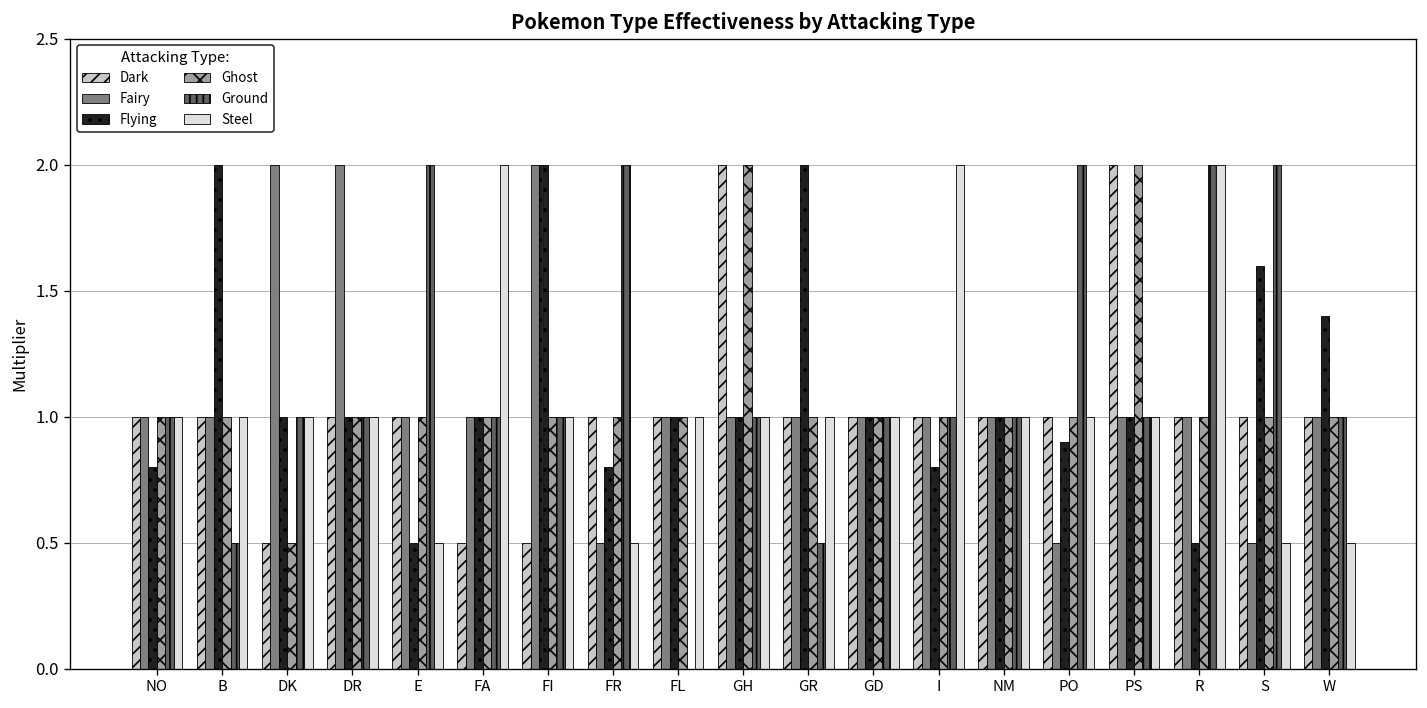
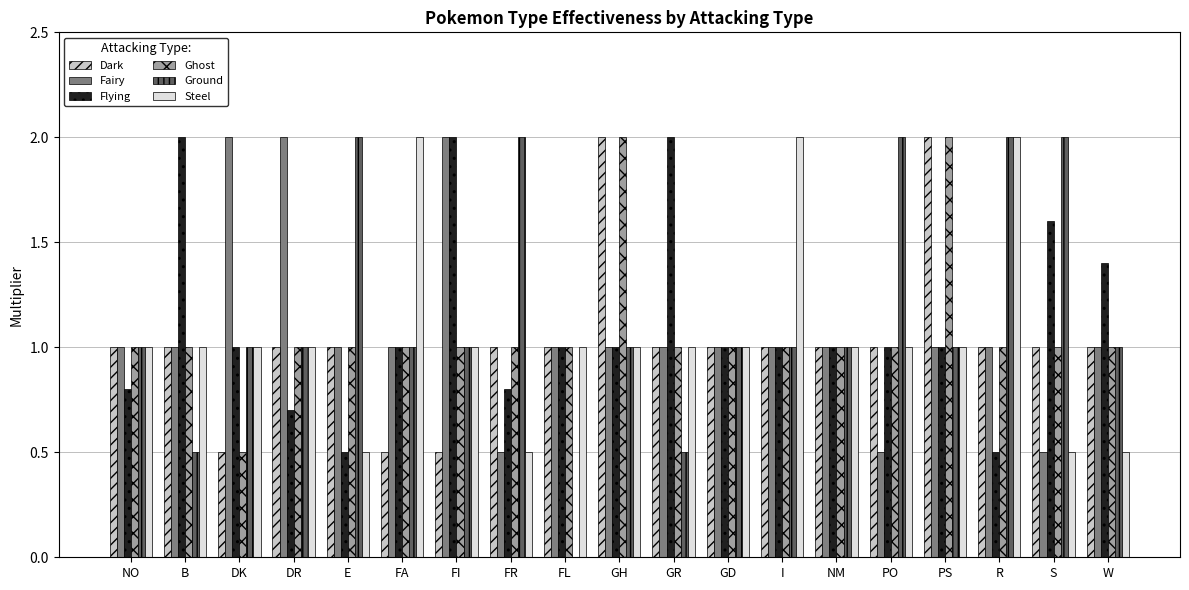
Flying, DR: 1.0 -> 0.7
Flying, I: 0.8 -> 1.0
Flying, PO: 0.9 -> 1.0
